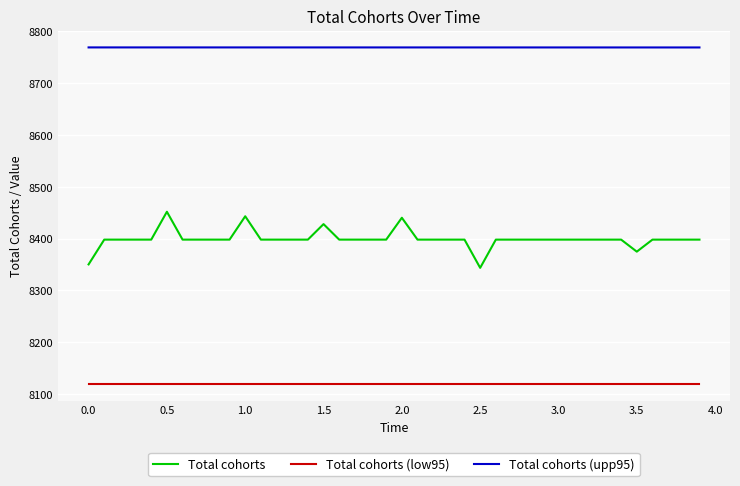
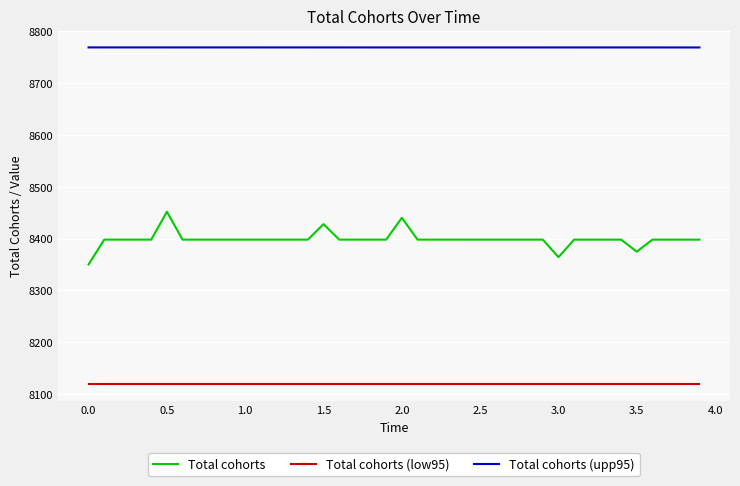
Total cohorts, 1.0: 8440 -> 8400
Total cohorts, 2.5: 8340 -> 8400
Total cohorts, 3.0: 8400 -> 8360
